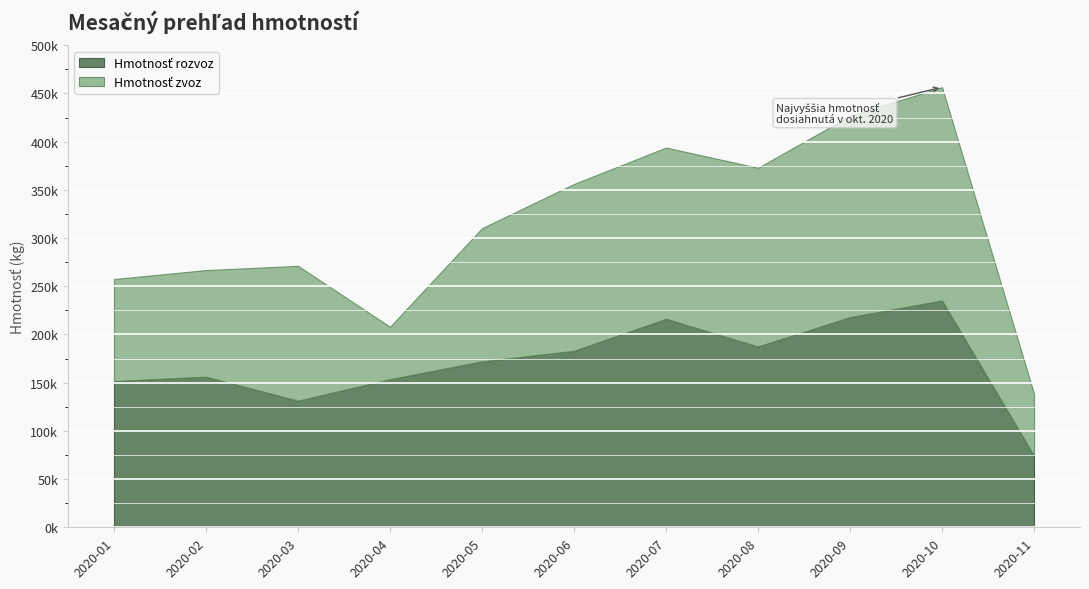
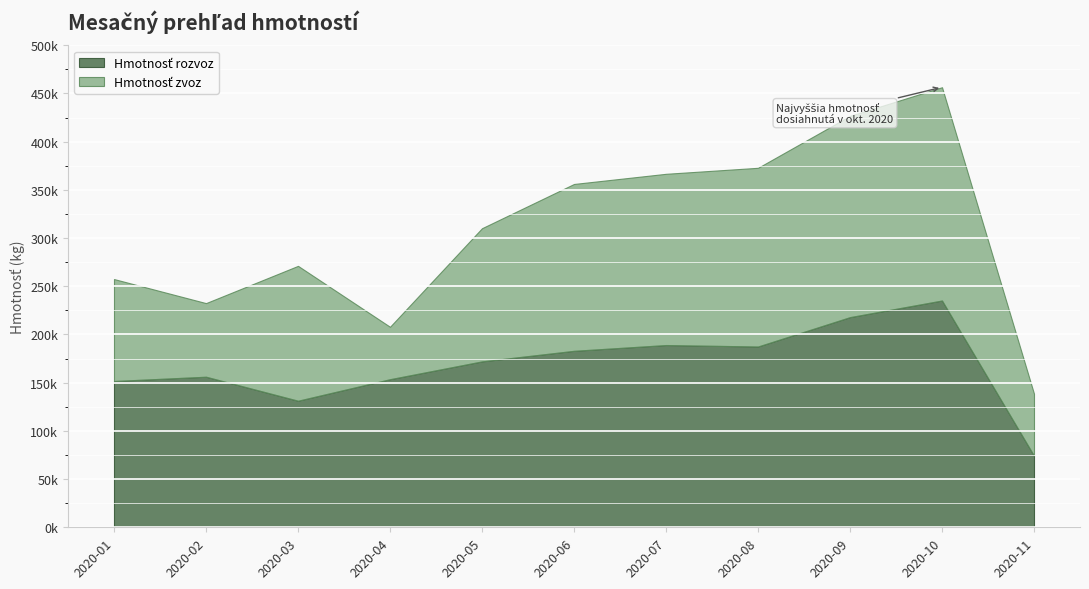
Hmotnosť zvoz, 2020-02: 110000 -> 80000
Hmotnosť rozvoz, 2020-07: 220000 -> 190000
